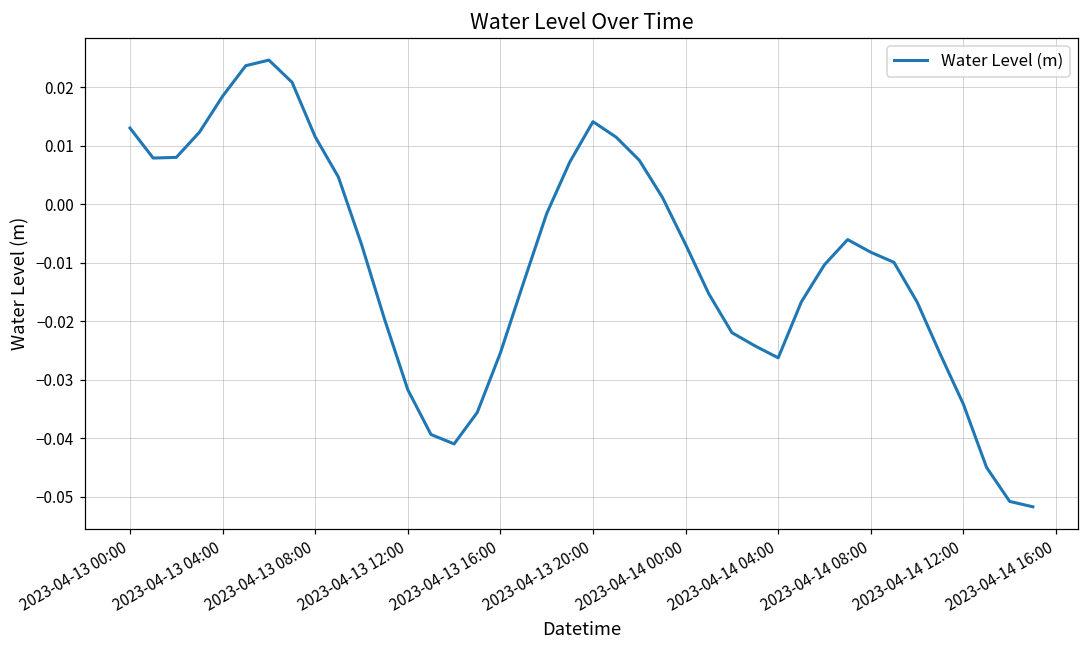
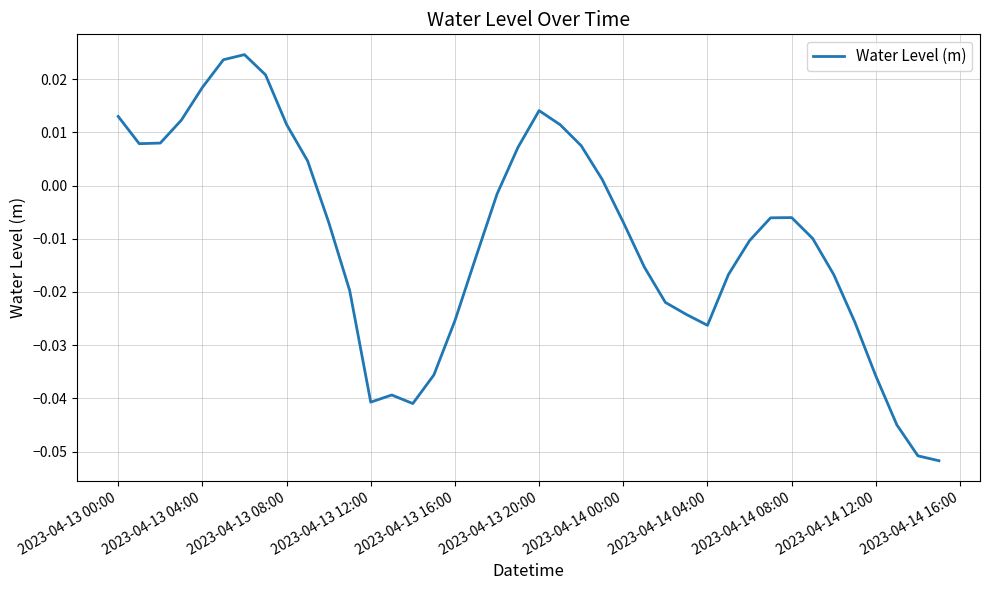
2023-04-13 12:00: -0.032 -> -0.041
2023-04-14 08:00: -0.008 -> -0.006
2023-04-14 12:00: -0.034 -> -0.036
